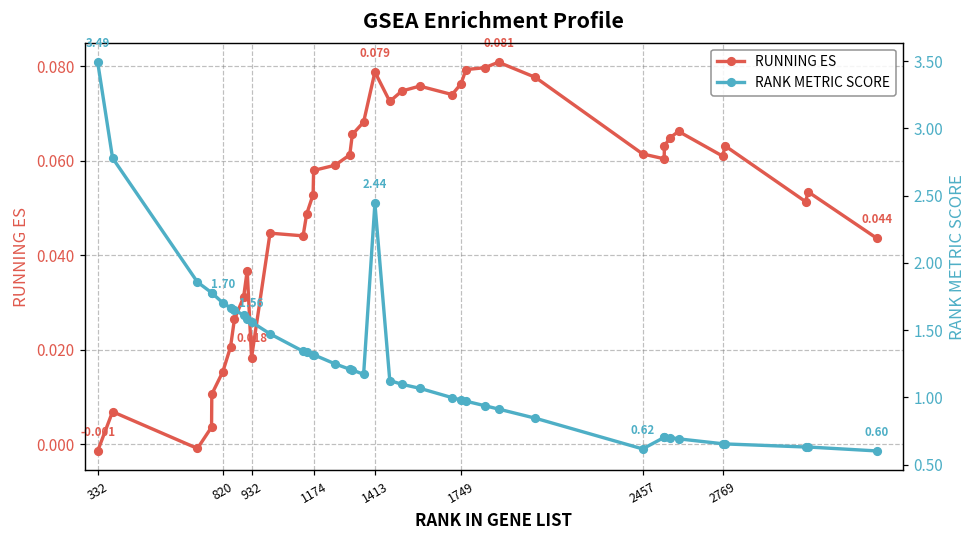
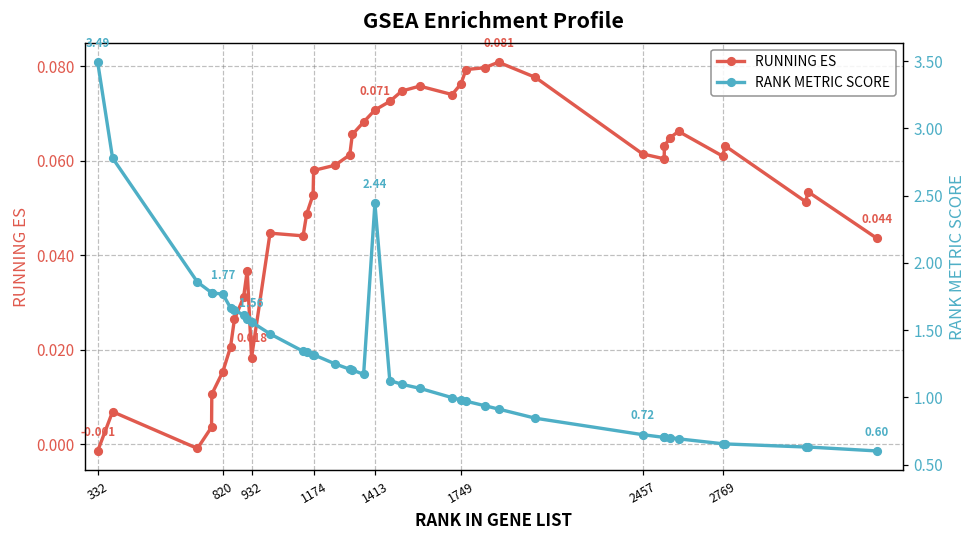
RUNNING ES, 1413: 0.079 -> 0.071
RANK METRIC SCORE, 820: 1.70 -> 1.77
RANK METRIC SCORE, 2457: 0.62 -> 0.72
